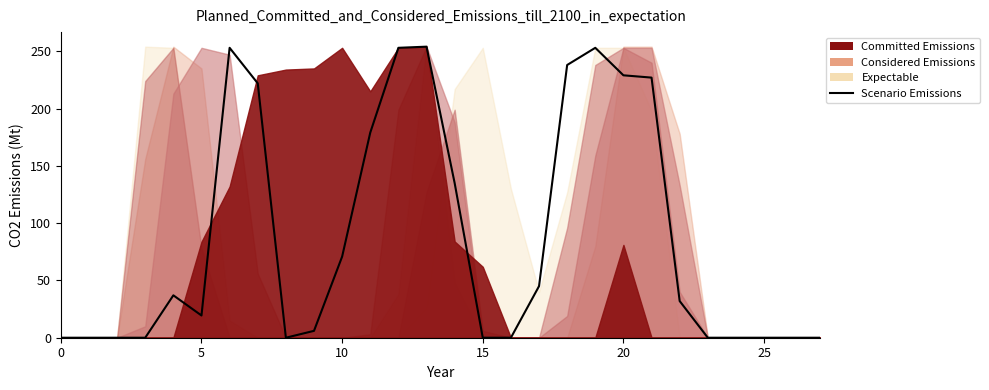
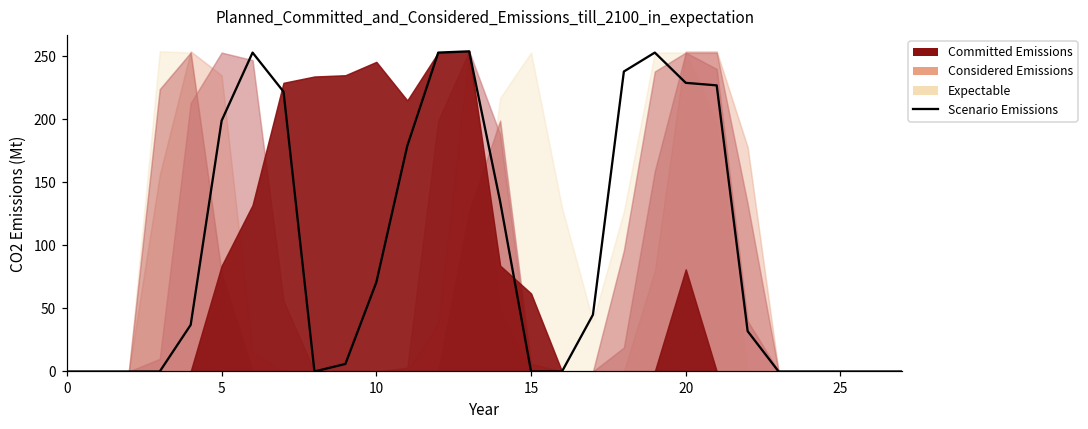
Scenario Emissions, 5: 19 -> 199
Committed Emissions, 10: 253 -> 246
